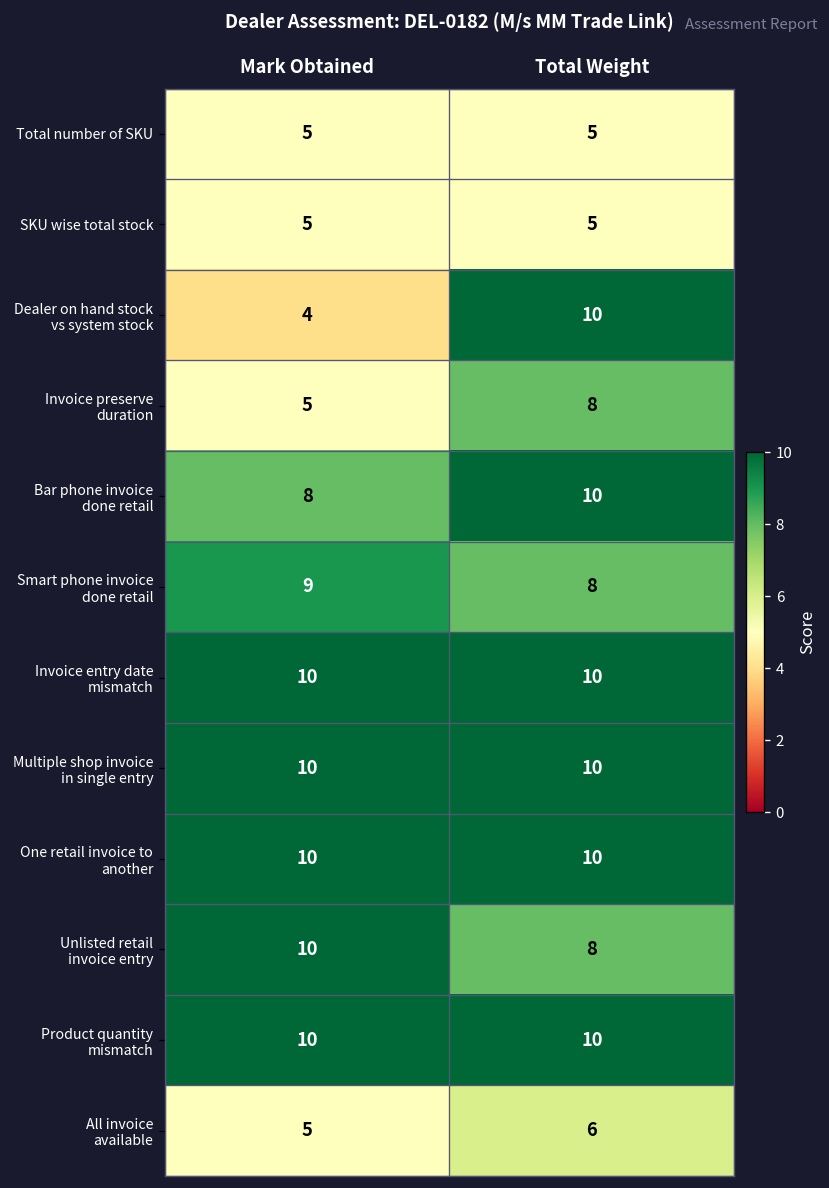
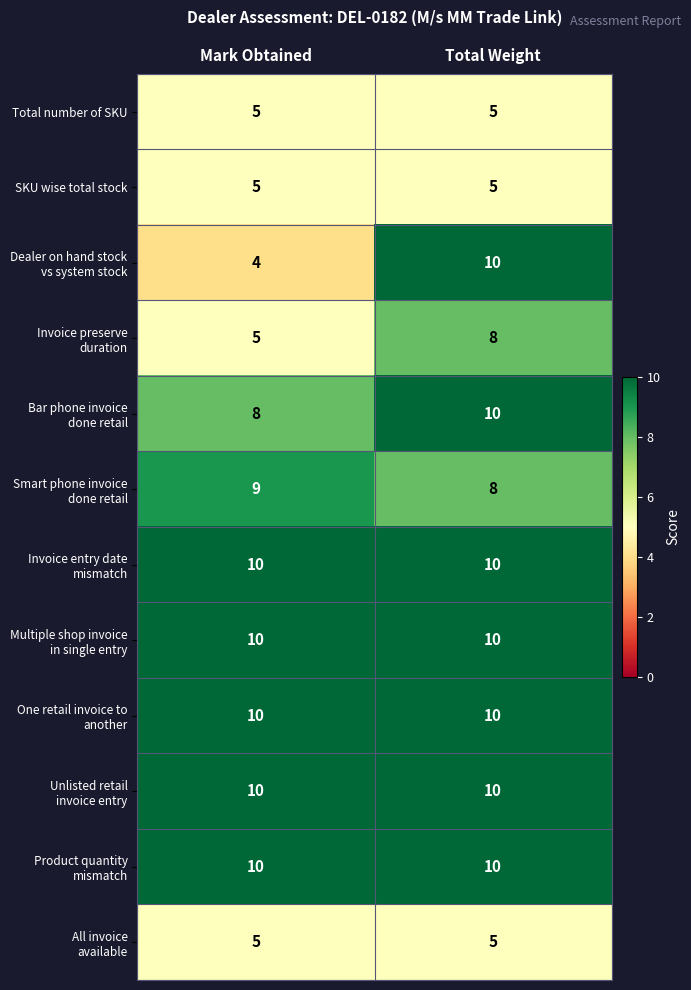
Unlisted retail invoice entry, Total Weight: 8 -> 10
All invoice available, Total Weight: 6 -> 5
